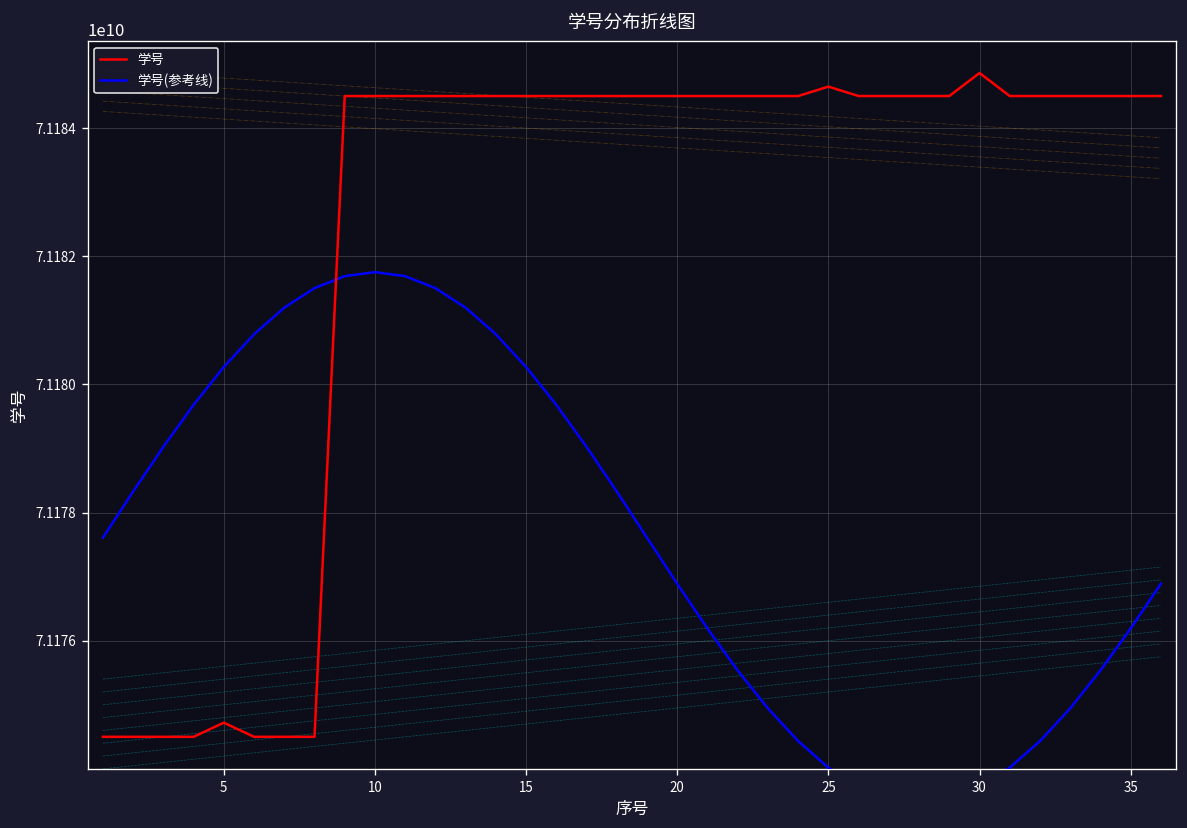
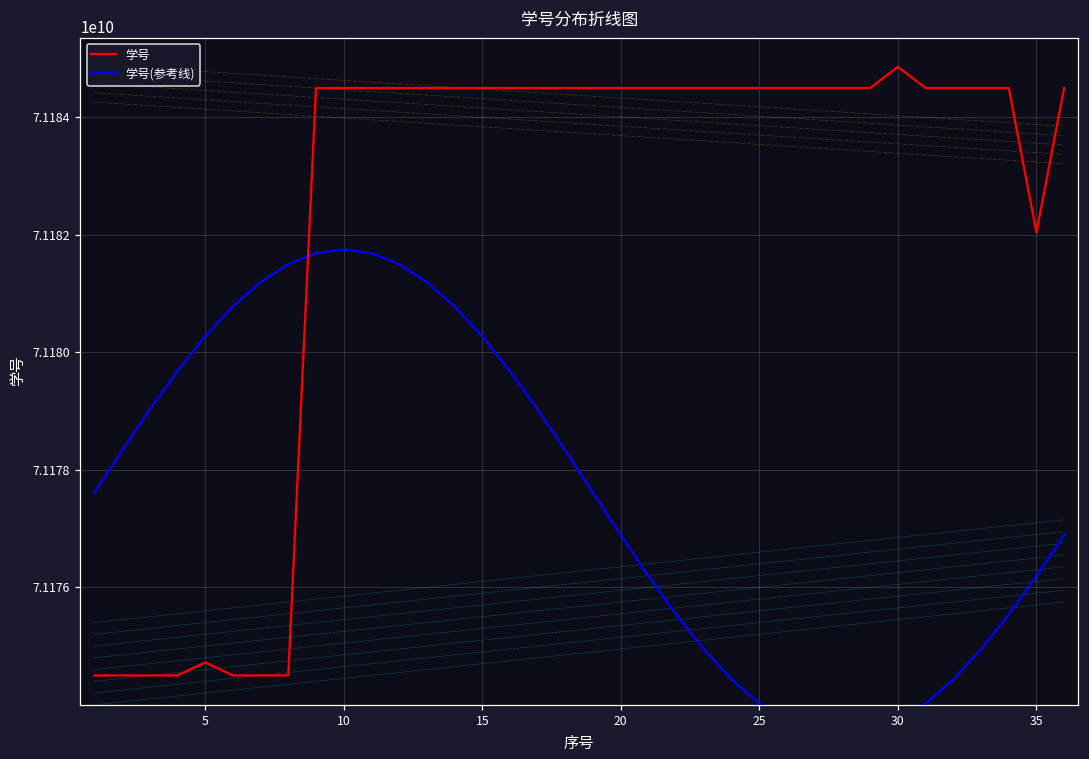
学号, 25: 71184600000 -> 71184500000
学号, 35: 71184500000 -> 71182000000
